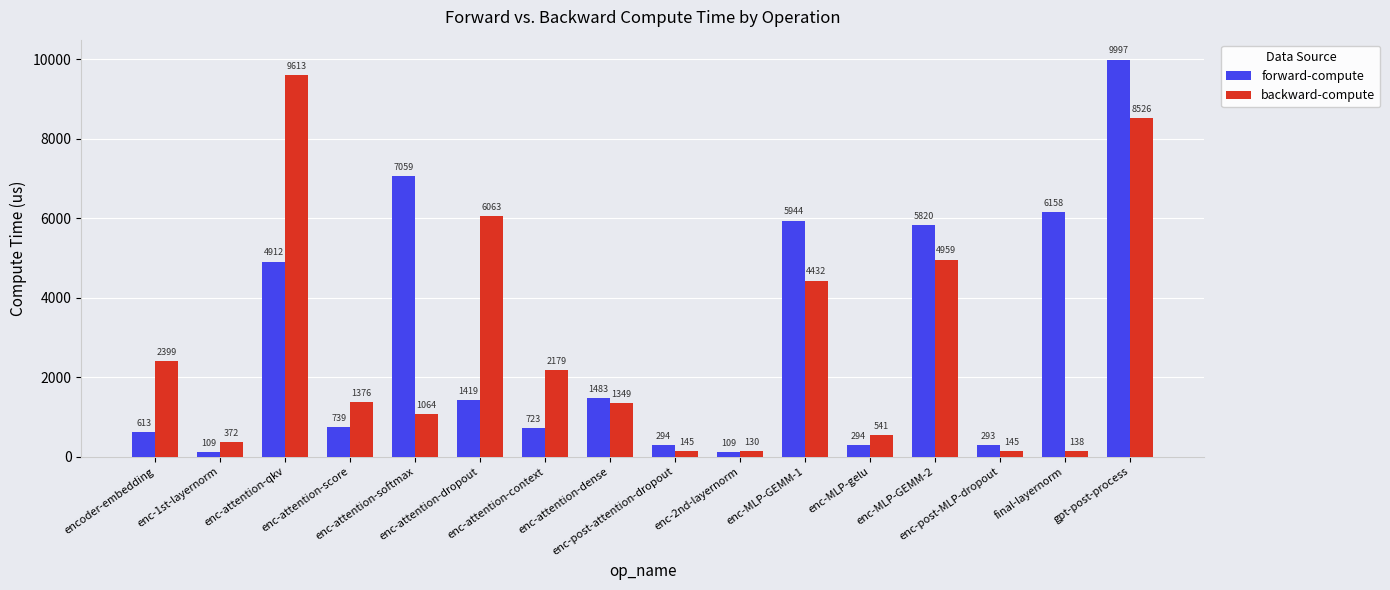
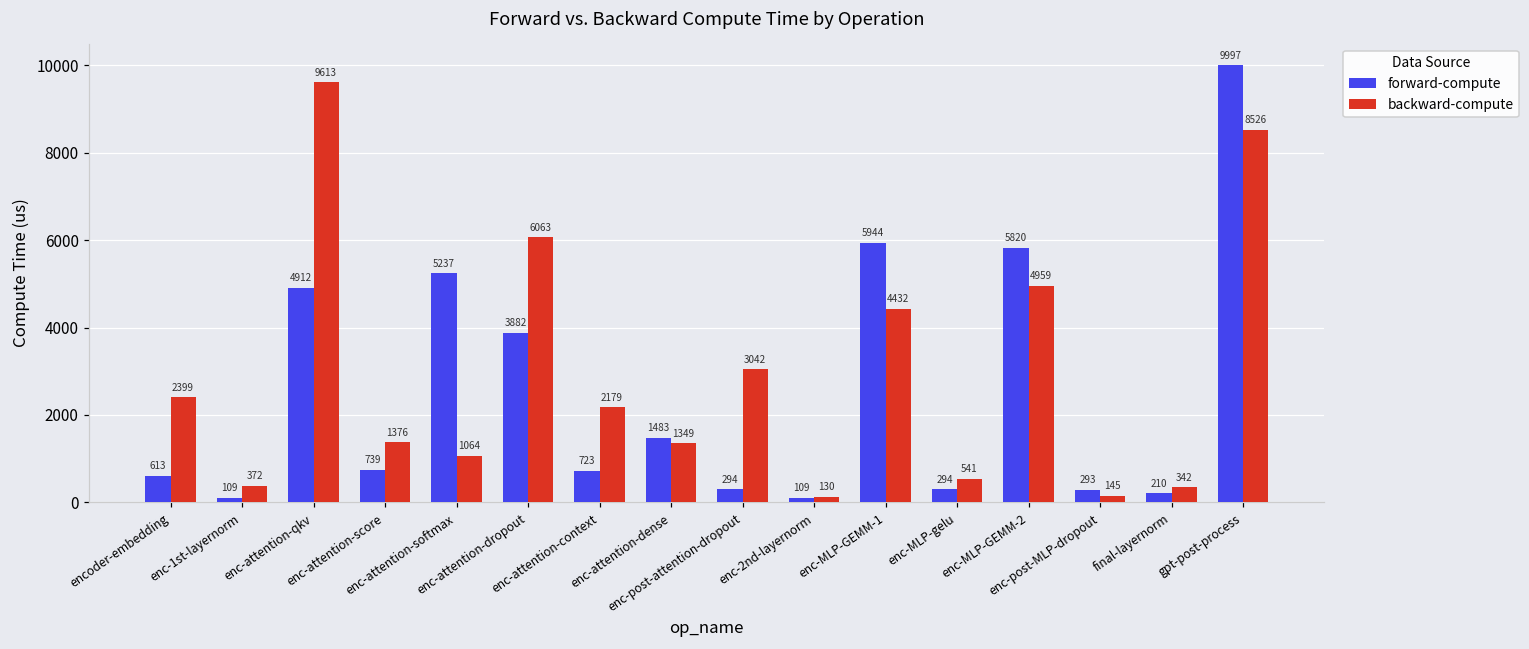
forward-compute, enc-attention-softmax: 7059 -> 5237
forward-compute, enc-attention-dropout: 1419 -> 3882
backward-compute, enc-post-attention-dropout: 145 -> 3042
forward-compute, final-layernorm: 6158 -> 210
backward-compute, final-layernorm: 138 -> 342
